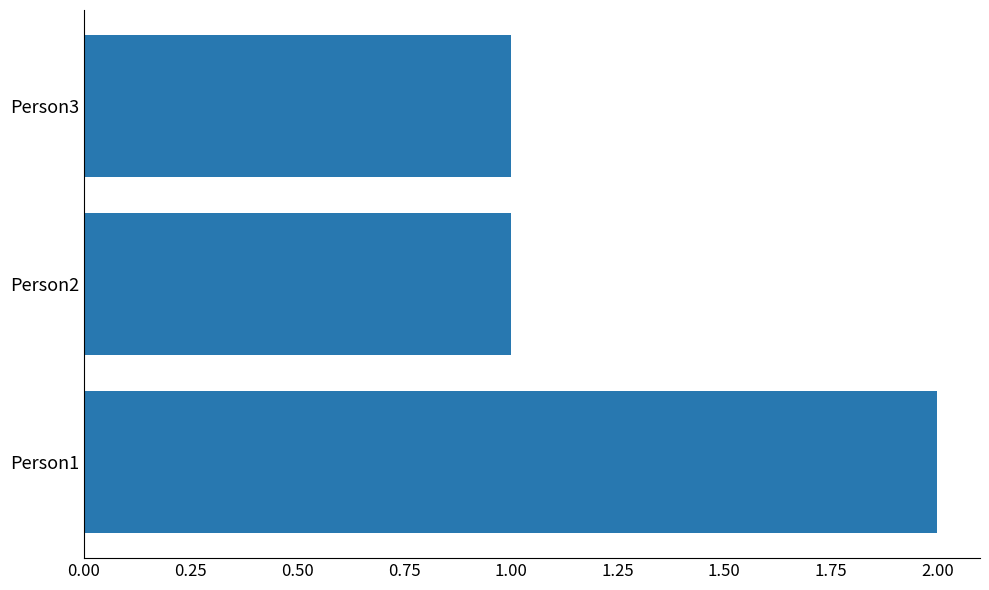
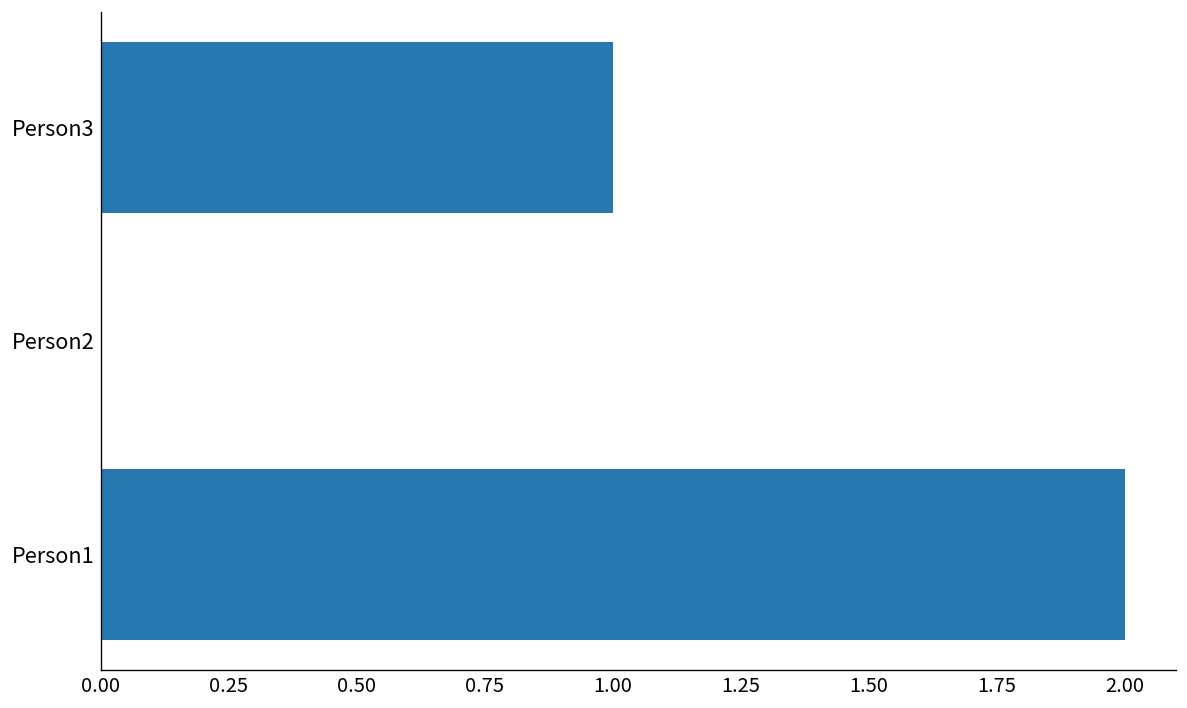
Person2: 1 -> 0
